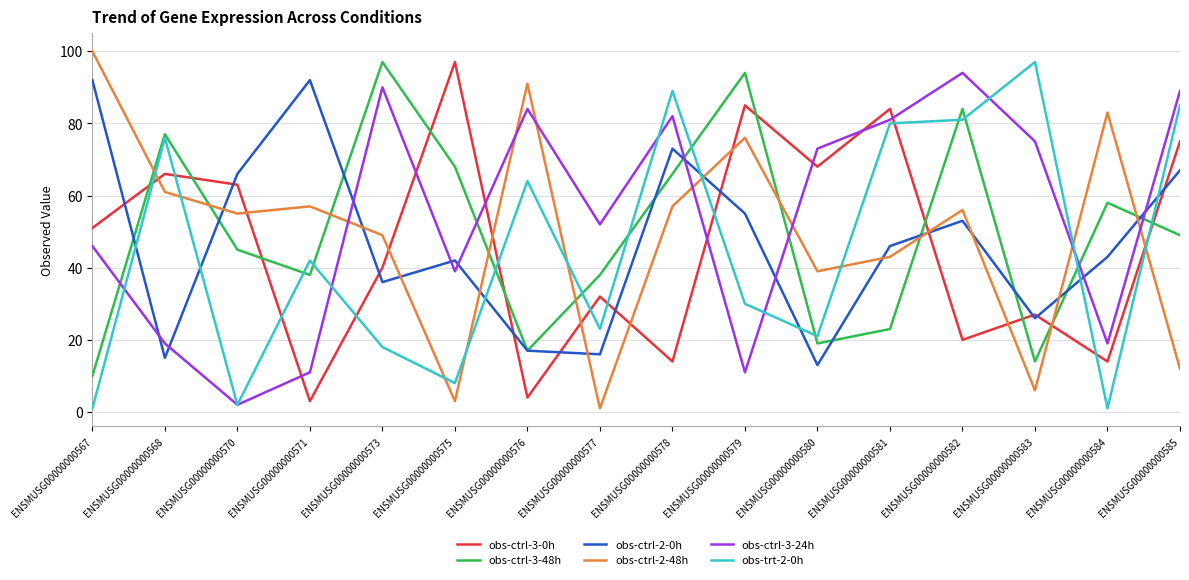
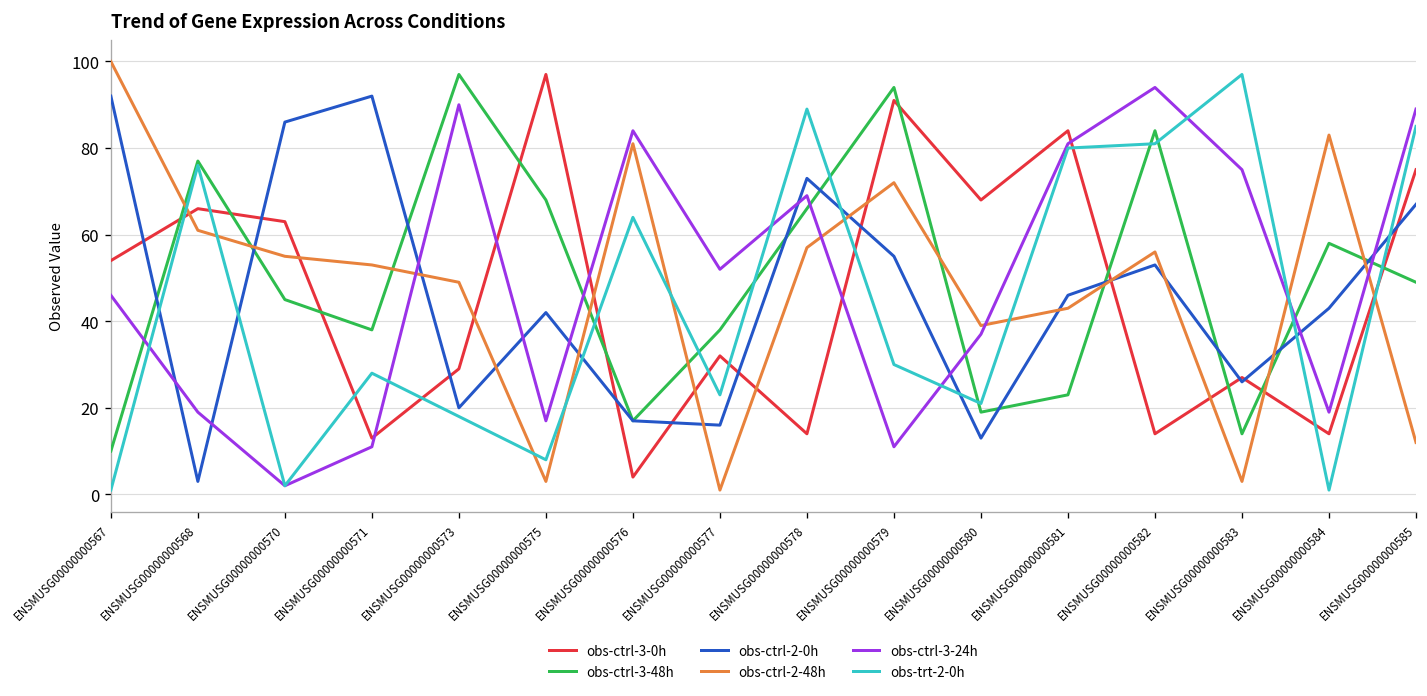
obs-ctrl-3-0h, ENSMUSG00000000567: 51 -> 54
obs-ctrl-2-0h, ENSMUSG00000000568: 15 -> 3
obs-ctrl-2-0h, ENSMUSG00000000570: 66 -> 86
obs-ctrl-3-0h, ENSMUSG00000000571: 3 -> 13
obs-ctrl-2-48h, ENSMUSG00000000571: 57 -> 53
obs-trt-2-0h, ENSMUSG00000000571: 42 -> 28
obs-ctrl-3-0h, ENSMUSG00000000573: 40 -> 29
obs-ctrl-2-0h, ENSMUSG00000000573: 36 -> 20
obs-ctrl-3-24h, ENSMUSG00000000575: 39 -> 17
obs-ctrl-2-48h, ENSMUSG00000000576: 91 -> 81
obs-ctrl-3-24h, ENSMUSG00000000578: 82 -> 69
obs-ctrl-3-0h, ENSMUSG00000000579: 85 -> 91
obs-ctrl-2-48h, ENSMUSG00000000579: 76 -> 72
obs-ctrl-3-24h, ENSMUSG00000000580: 73 -> 37
obs-ctrl-3-0h, ENSMUSG00000000582: 20 -> 14
obs-ctrl-2-48h, ENSMUSG00000000583: 6 -> 3
